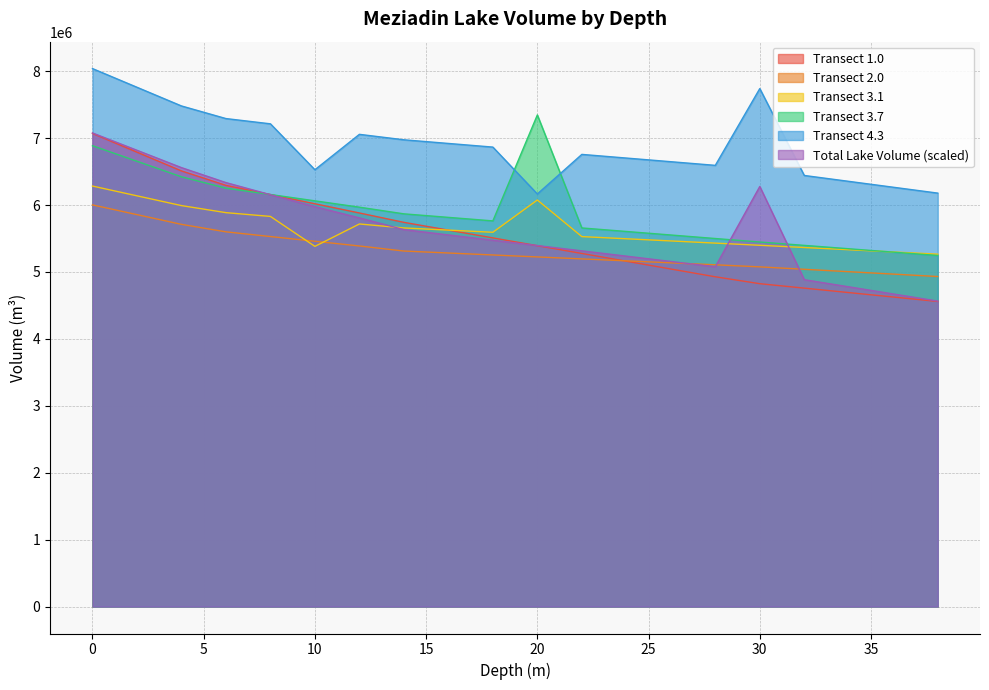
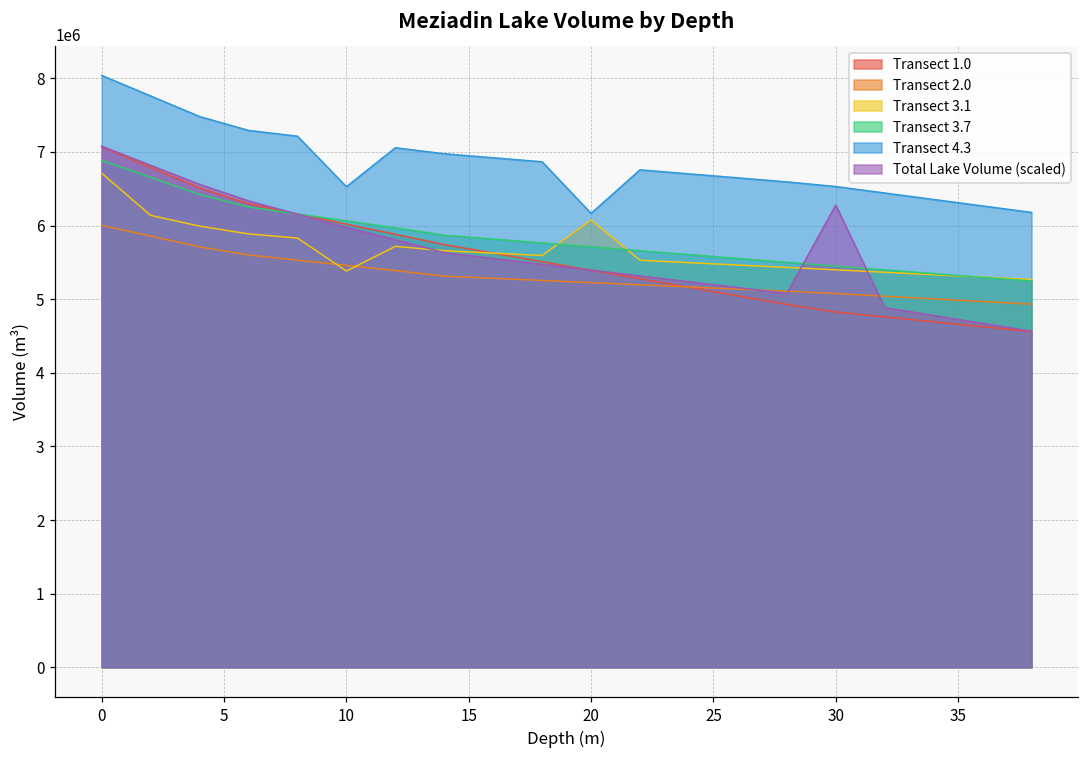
Transect 3.1, 0: 6300000 -> 6700000
Transect 3.7, 20: 7300000 -> 5700000
Transect 4.3, 30: 7700000 -> 6500000
